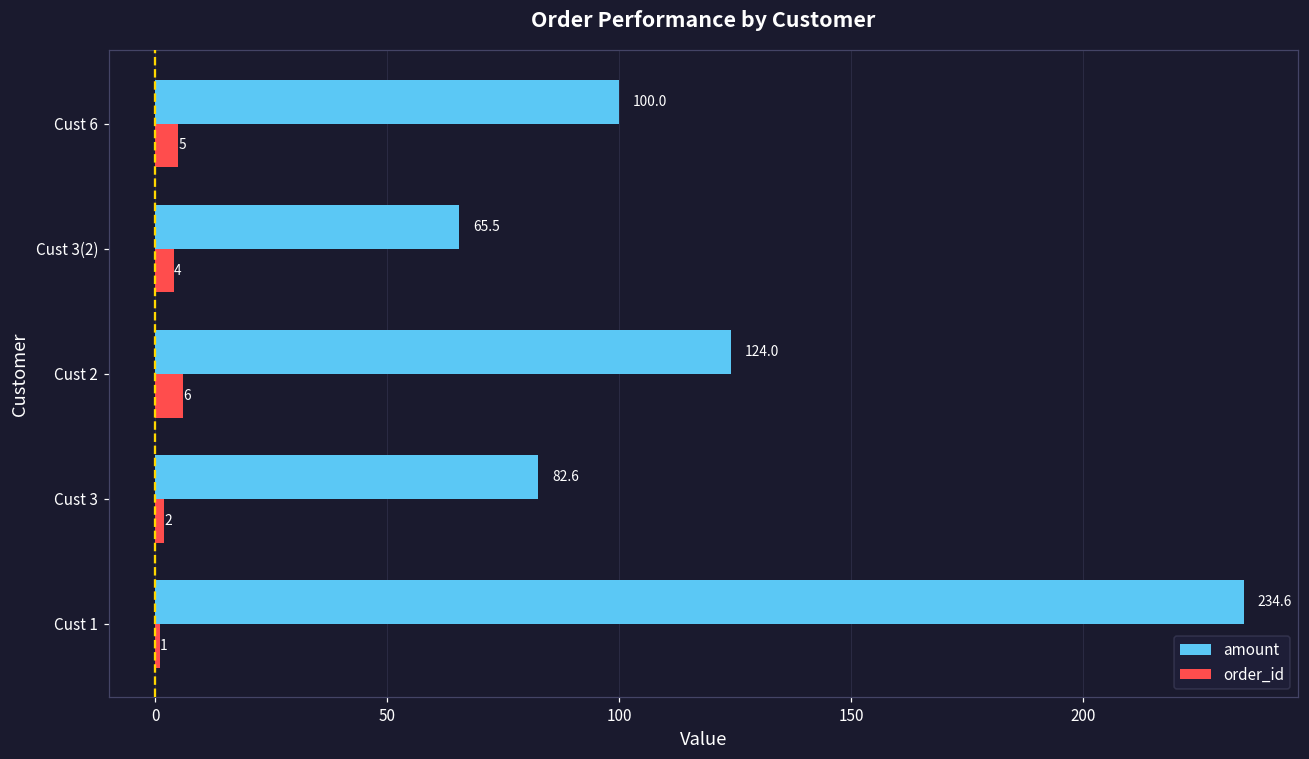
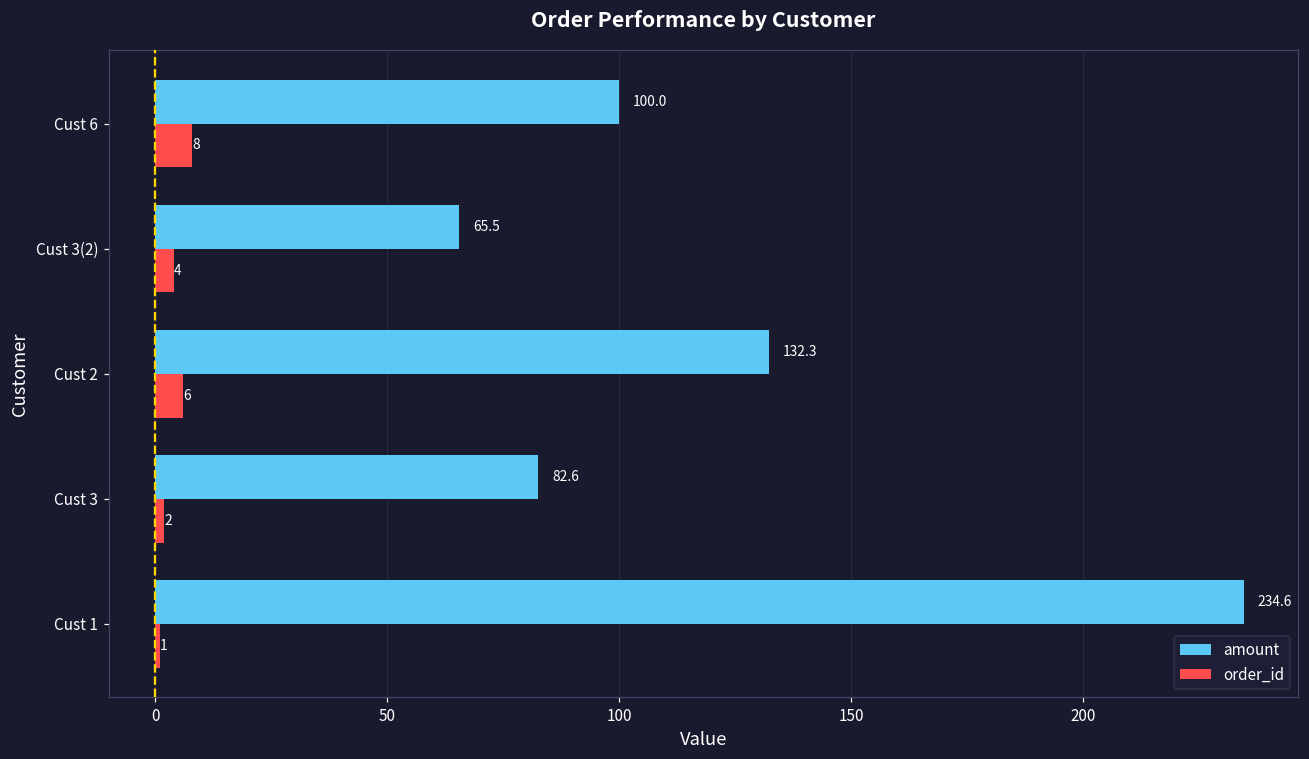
order_id, Cust 6: 5 -> 8
amount, Cust 2: 124.0 -> 132.3
